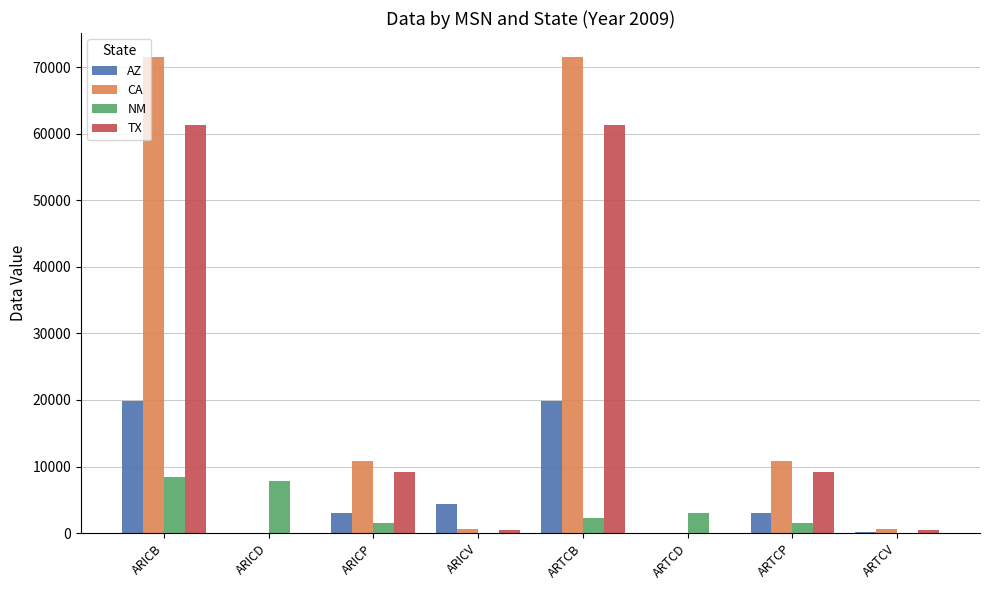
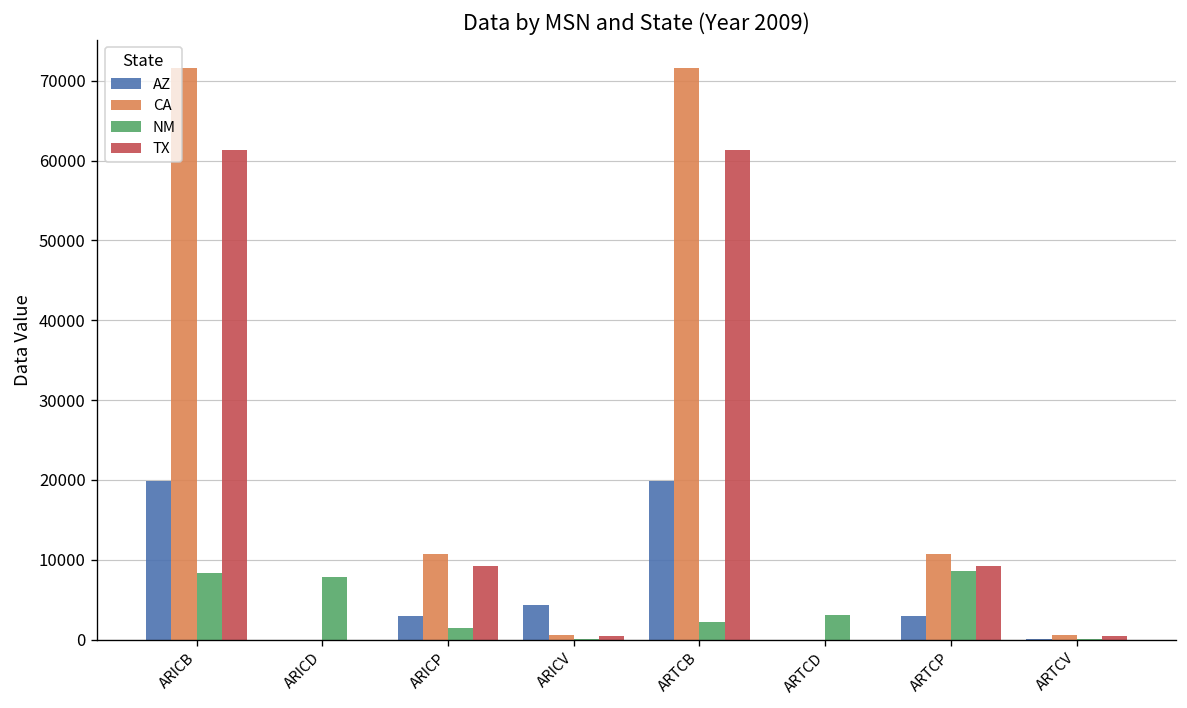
NM, ARTCP: 2000 -> 9000
